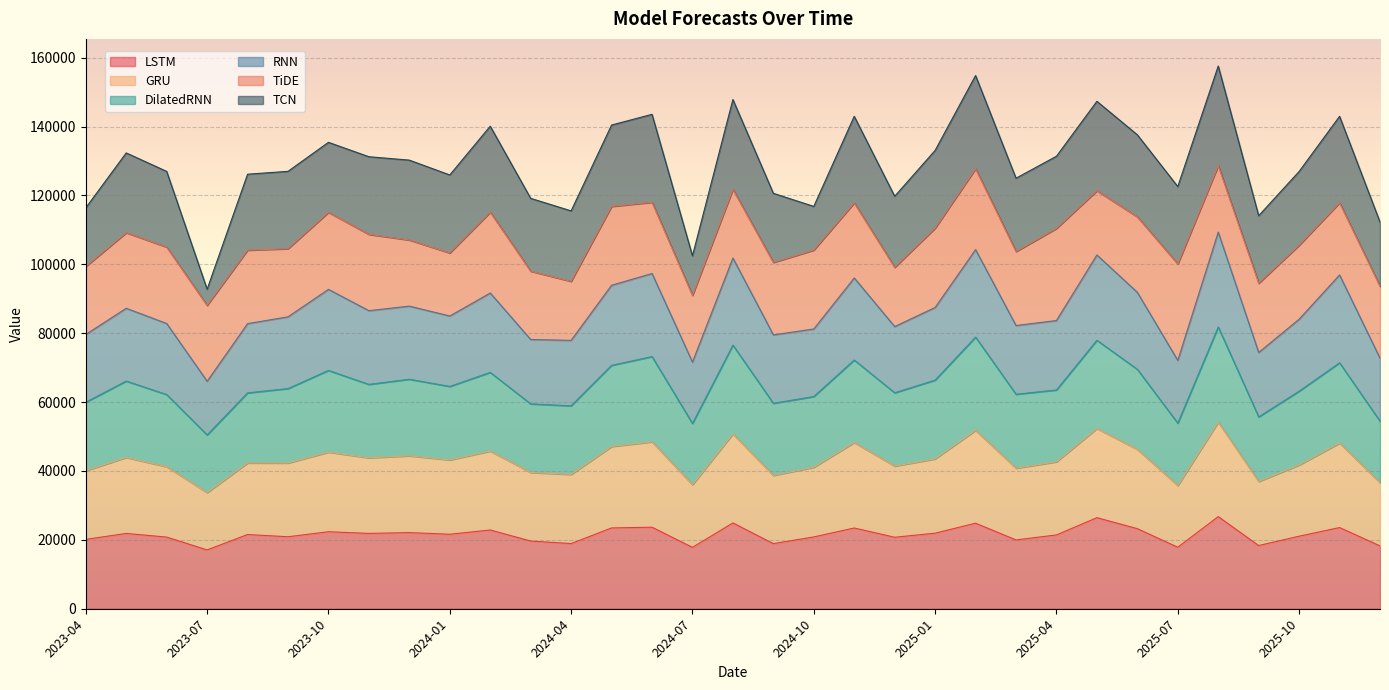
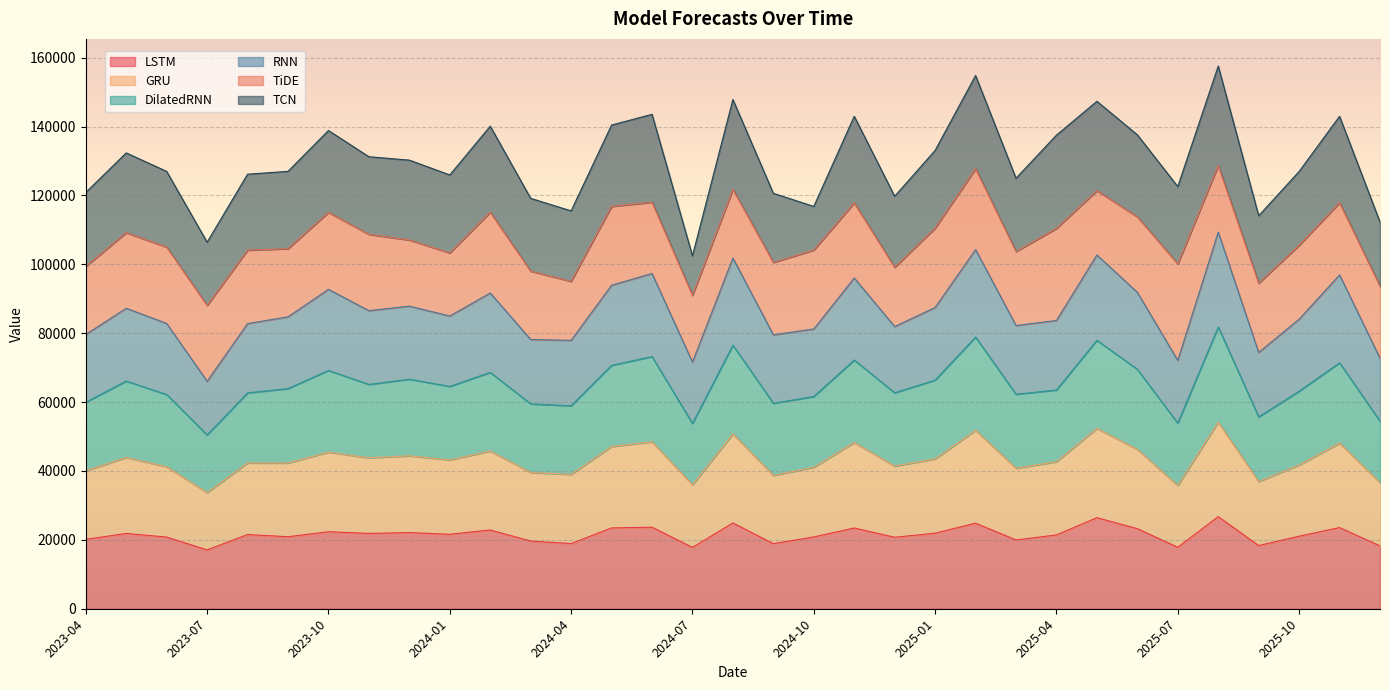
TCN, 2023-04: 17000 -> 21000
TCN, 2023-07: 5000 -> 18000
TCN, 2023-10: 20000 -> 24000
TCN, 2025-04: 21000 -> 27000
